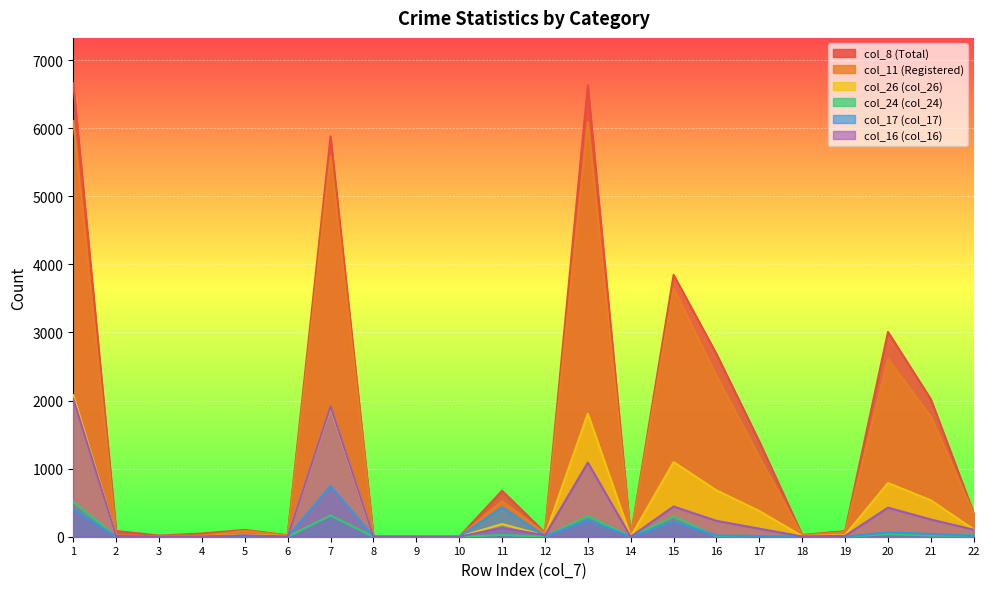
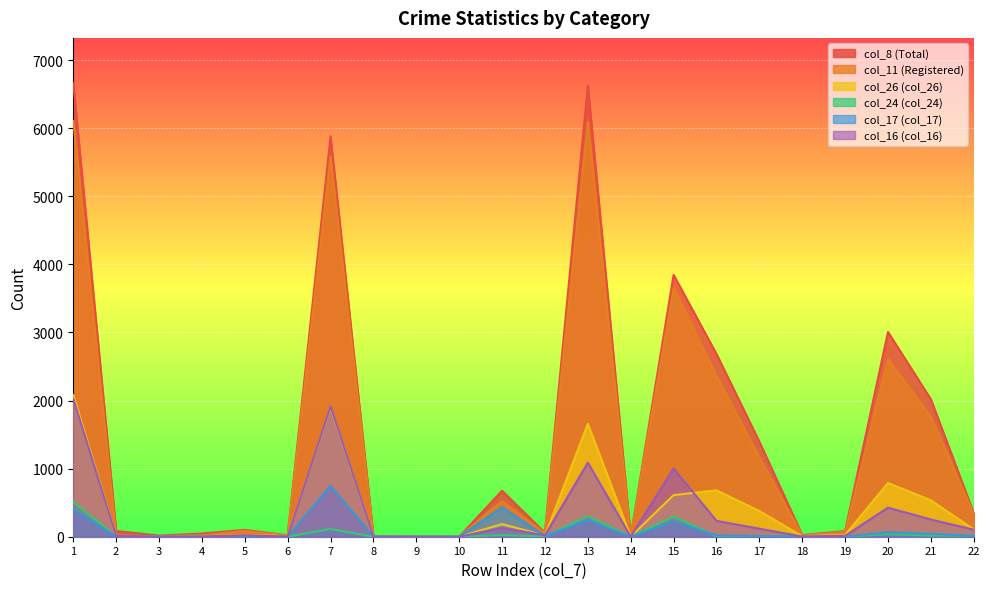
col_24 (col_24), 7: 300 -> 100
col_26 (col_26), 13: 1800 -> 1700
col_26 (col_26), 15: 1100 -> 600
col_16 (col_16), 15: 400 -> 1000
